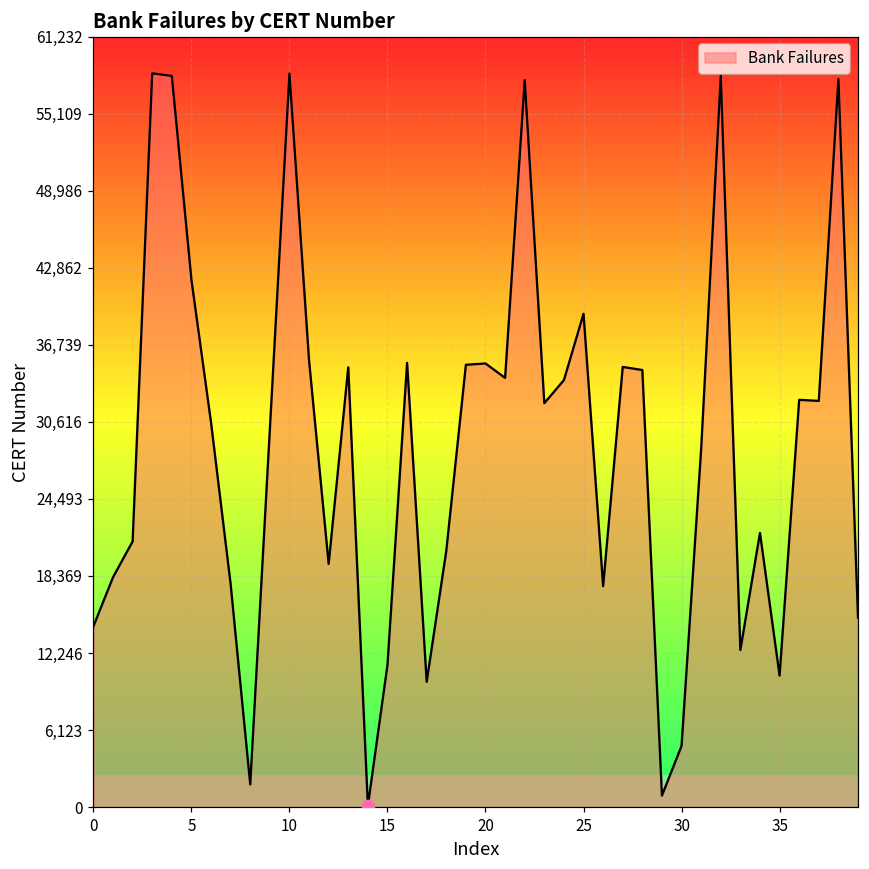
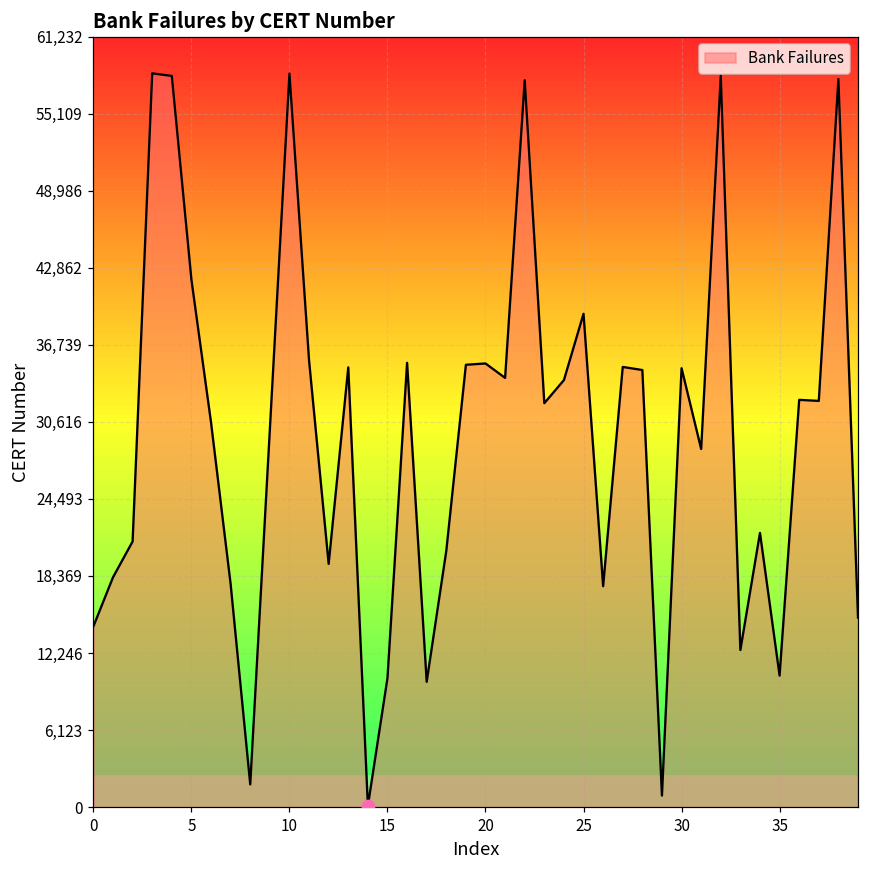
Bank Failures, 15: 11,300 -> 10,300
Bank Failures, 30: 4,900 -> 34,900
